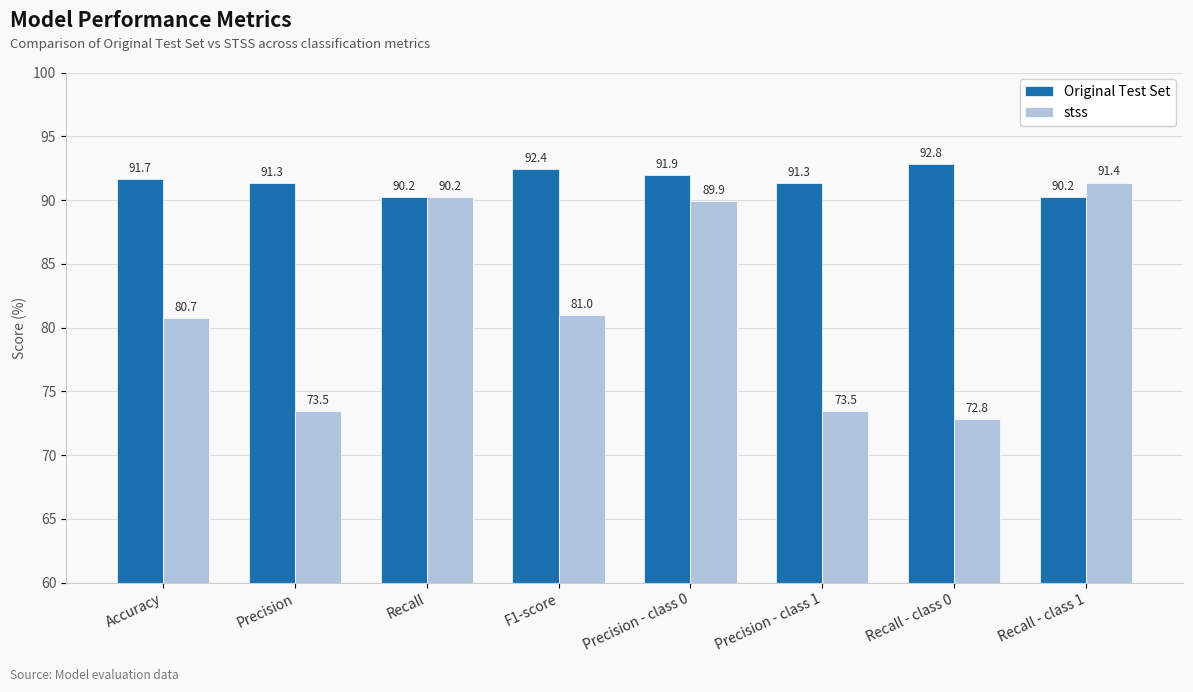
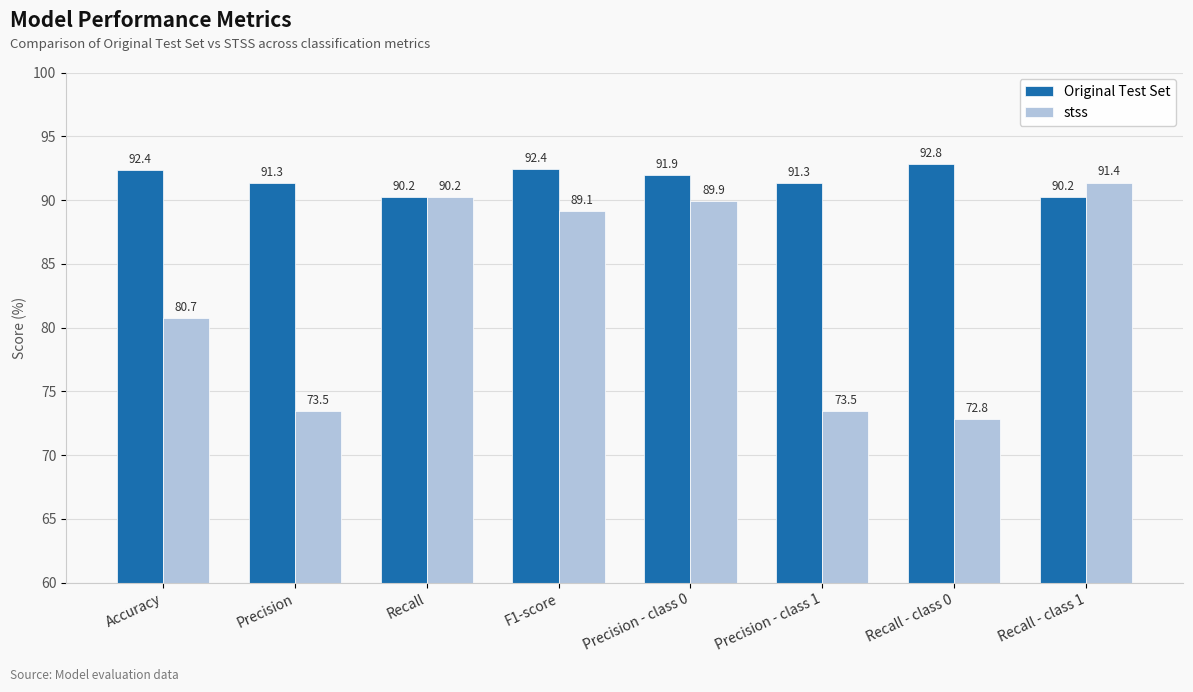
Original Test Set, Accuracy: 91.7 -> 92.4
stss, F1-score: 81.0 -> 89.1
